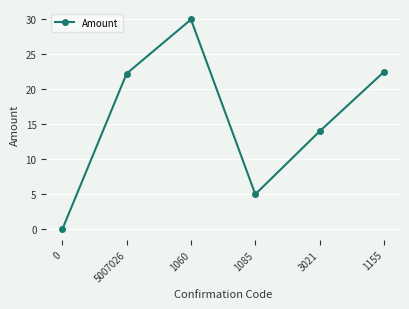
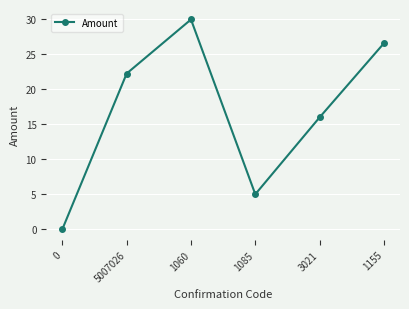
3021: 14 -> 16
1155: 23 -> 27
